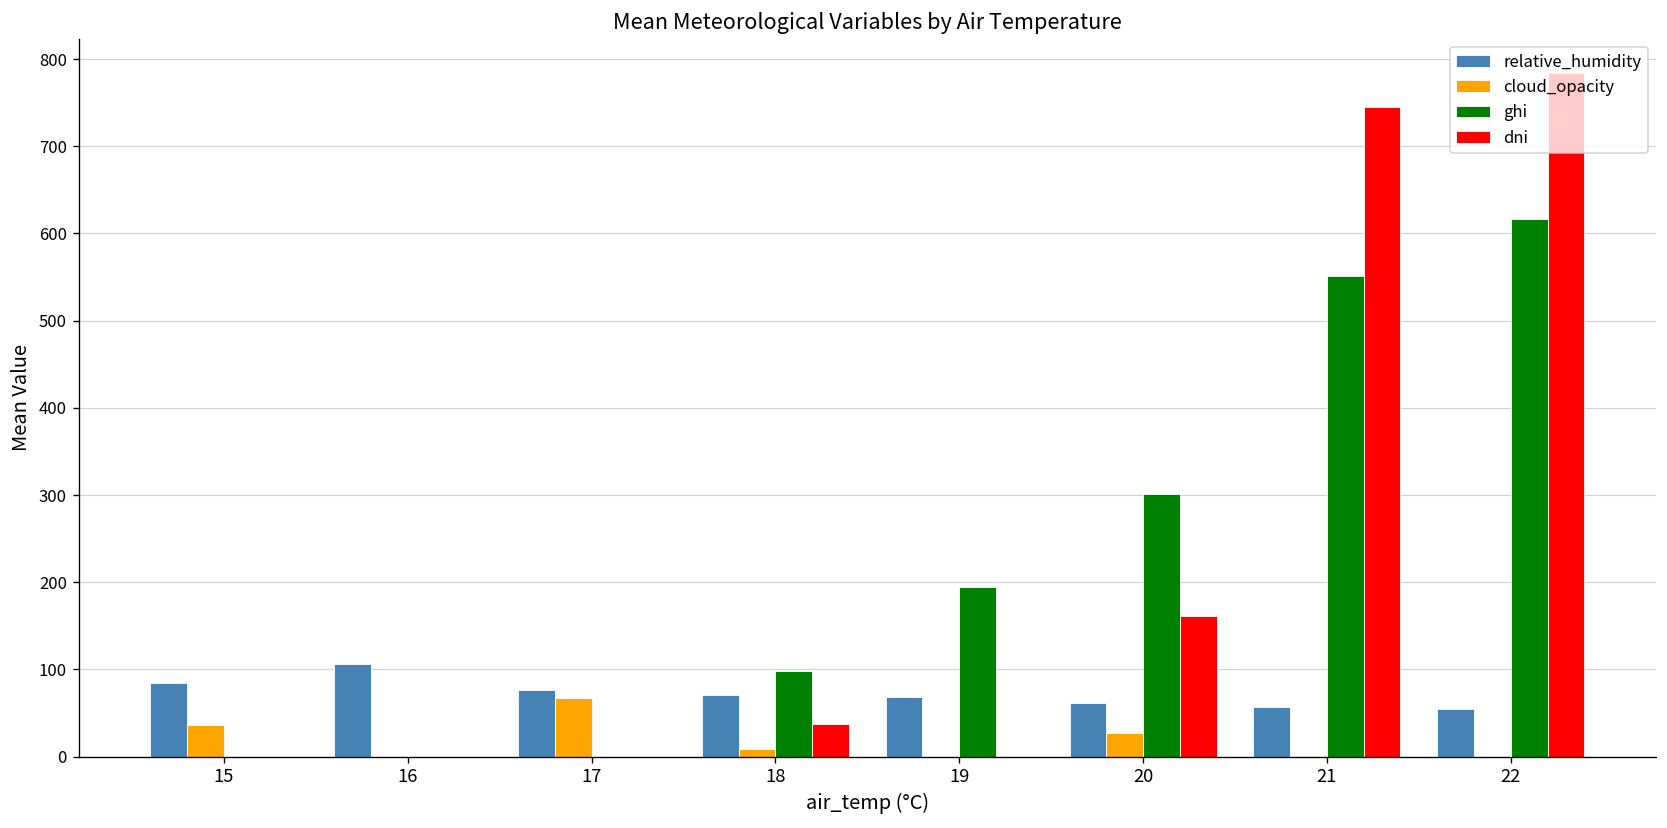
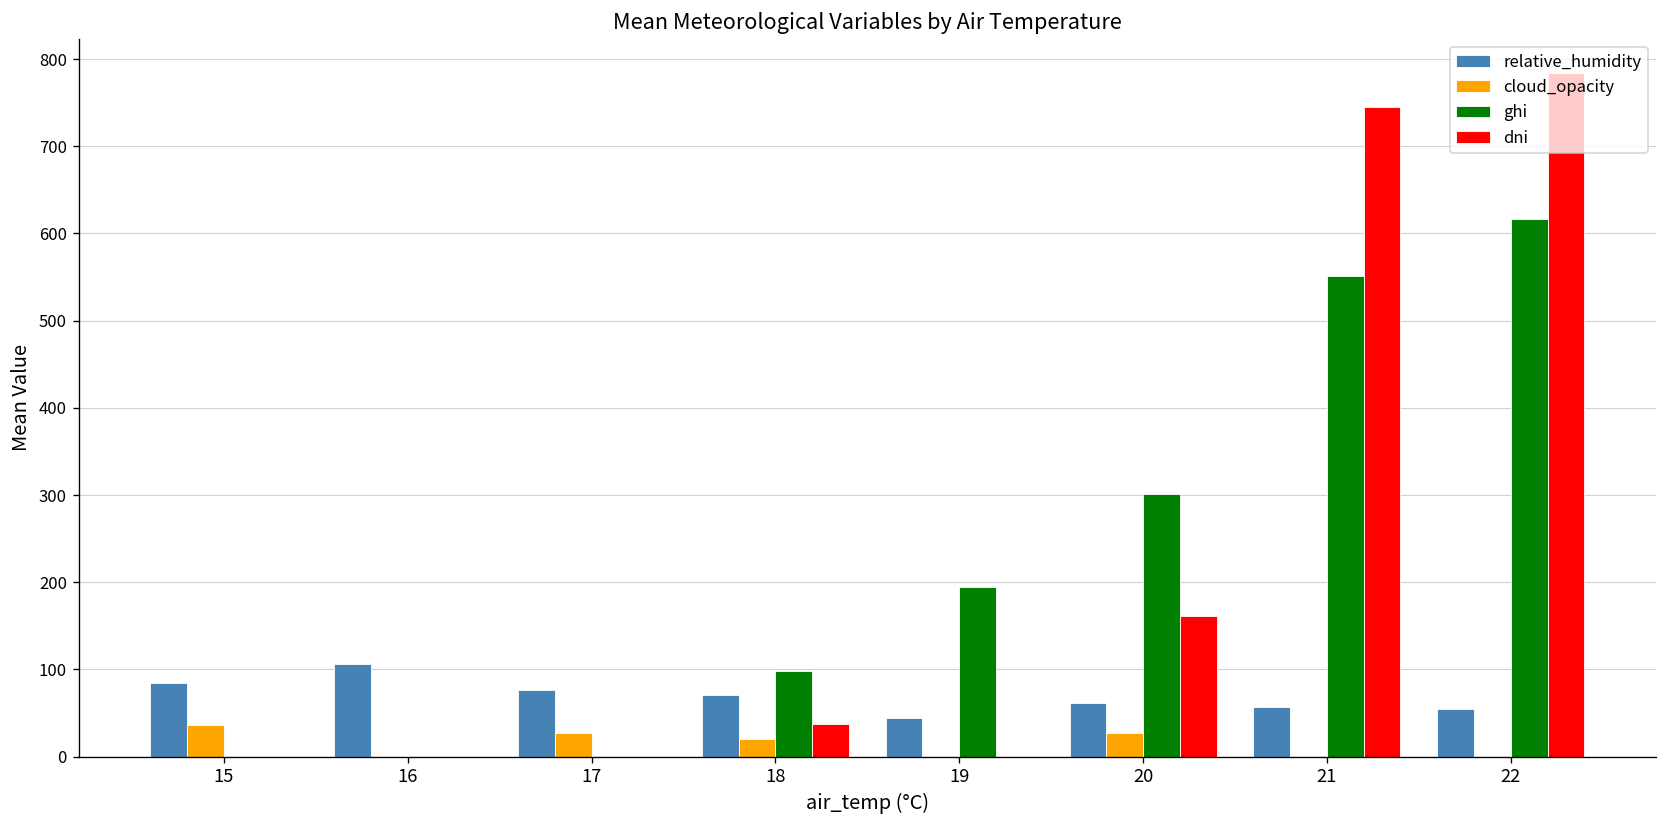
cloud_opacity, 17: 70 -> 30
cloud_opacity, 18: 10 -> 20
relative_humidity, 19: 70 -> 40
